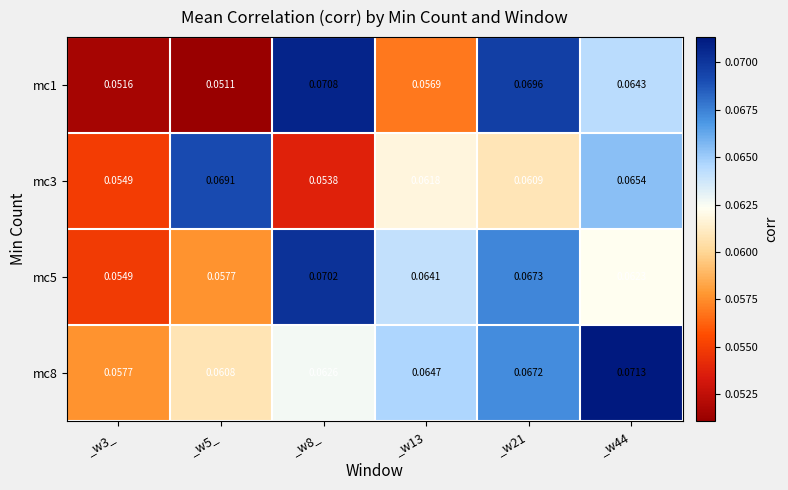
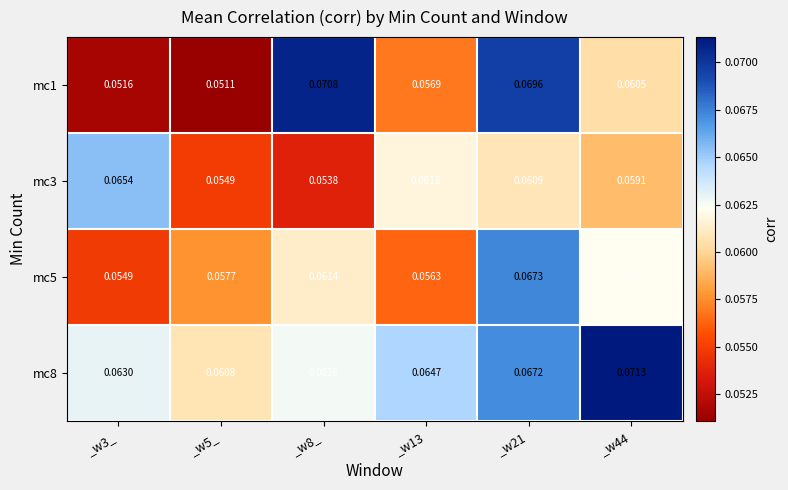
mc1, _w44: 0.0643 -> 0.0605
mc3, _w3_: 0.0549 -> 0.0654
mc3, _w5_: 0.0691 -> 0.0549
mc3, _w44: 0.0654 -> 0.0591
mc5, _w8_: 0.0702 -> 0.0614
mc5, _w13: 0.0641 -> 0.0563
mc8, _w3_: 0.0577 -> 0.0630
